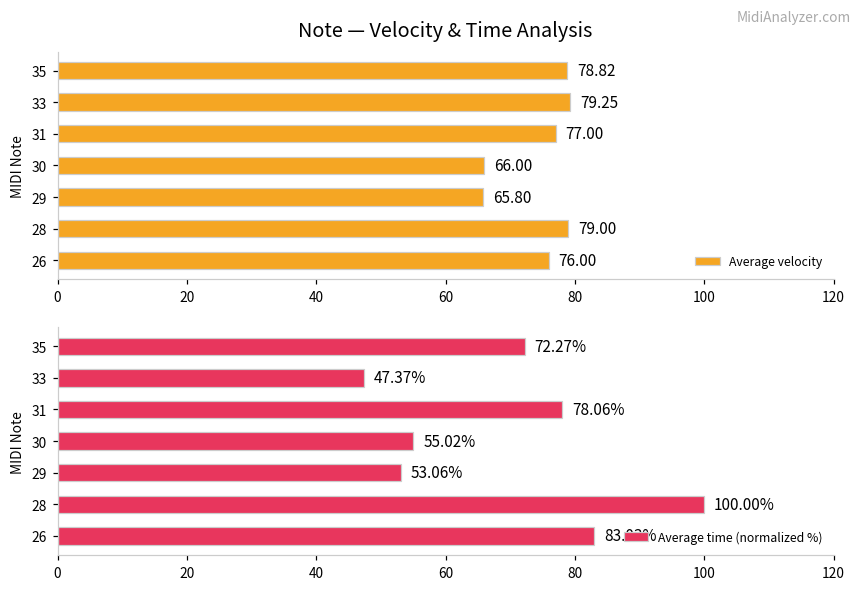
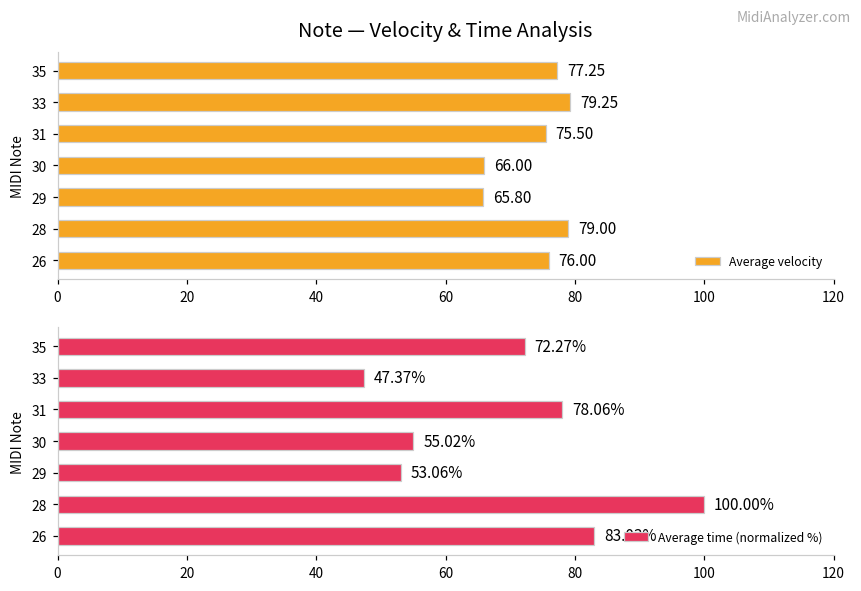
Note — Velocity & Time Analysis, 35: 78.82 -> 77.25
Note — Velocity & Time Analysis, 31: 77.00 -> 75.50
